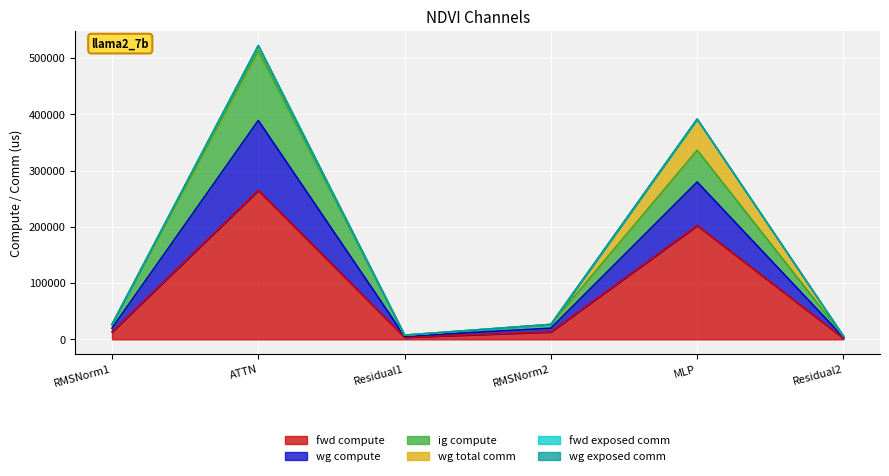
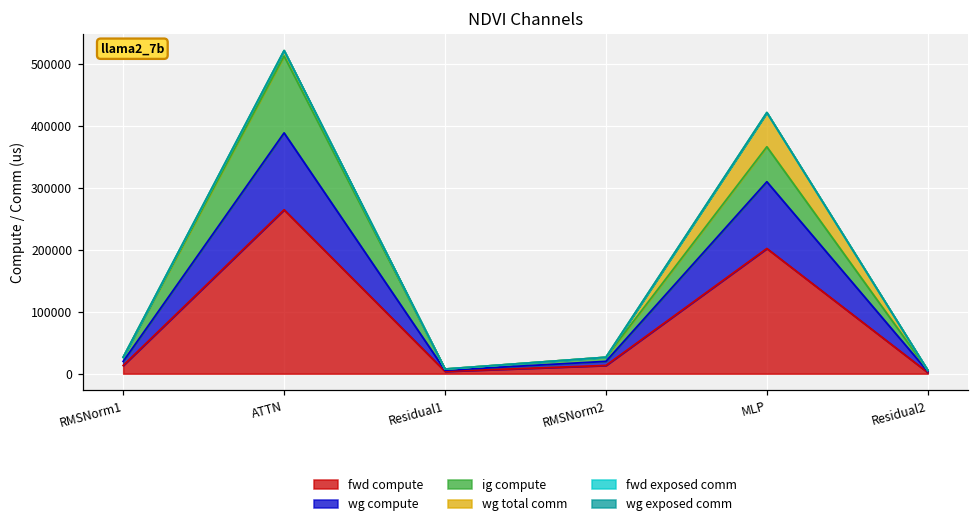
wg compute, MLP: 80000 -> 110000
